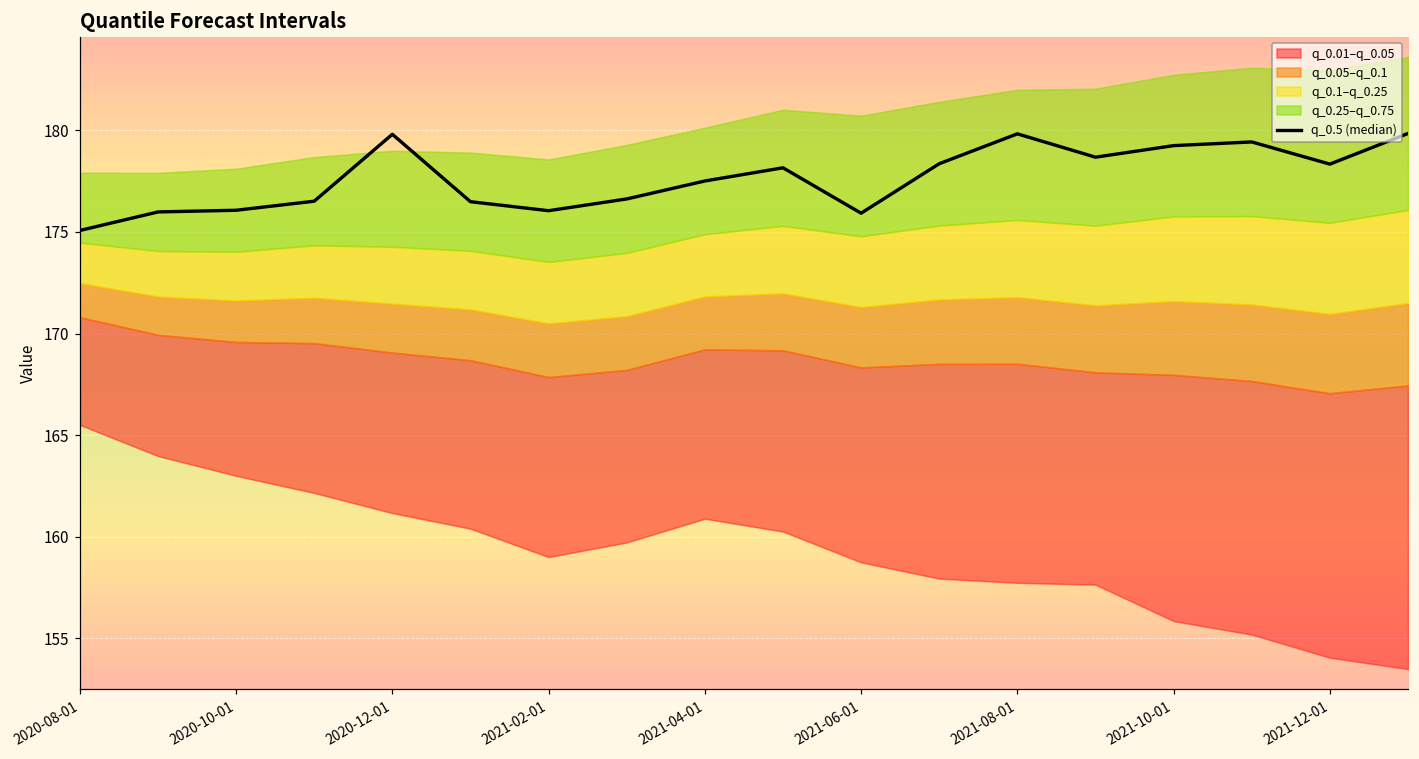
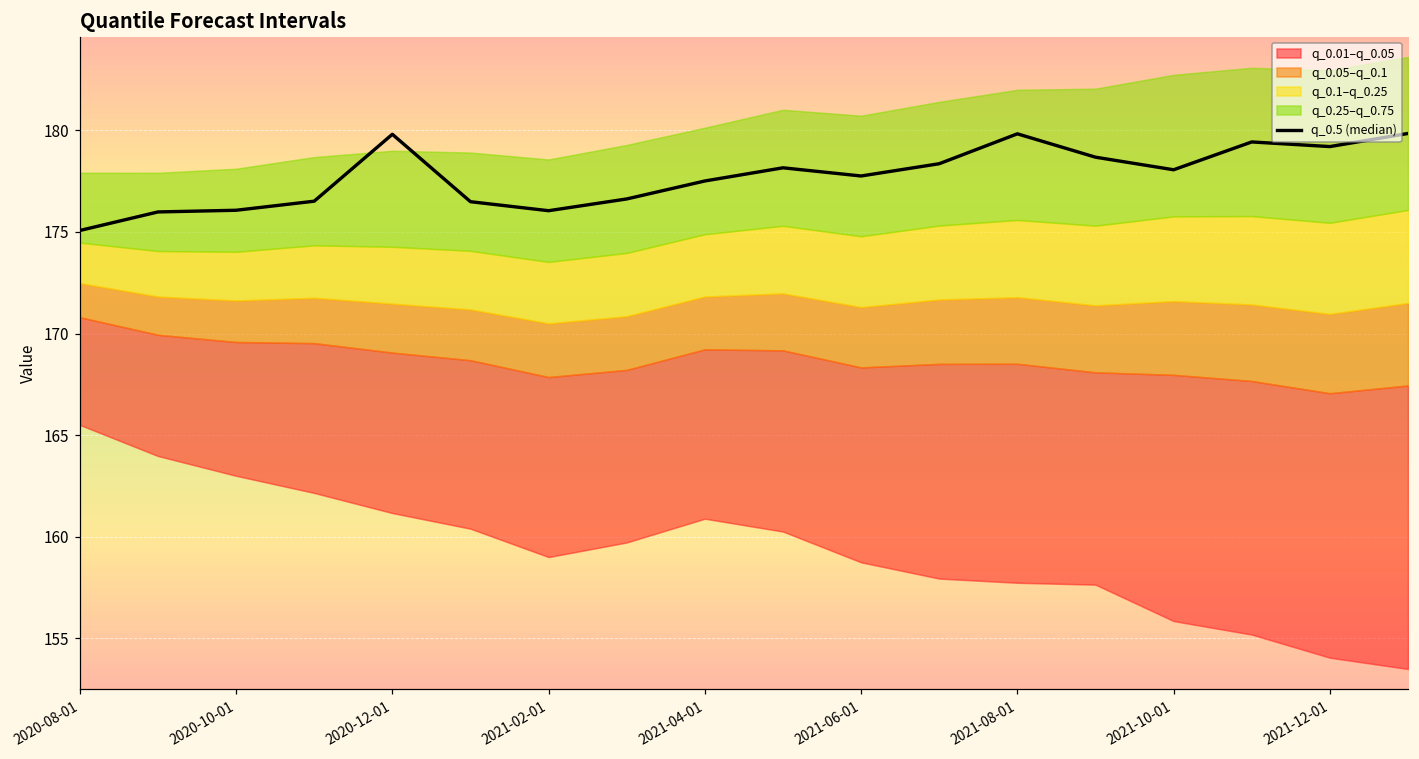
q_0.5 (median), 2021-06-01: 175.9 -> 177.8
q_0.5 (median), 2021-10-01: 179.2 -> 178.1
q_0.5 (median), 2021-12-01: 178.3 -> 179.2
